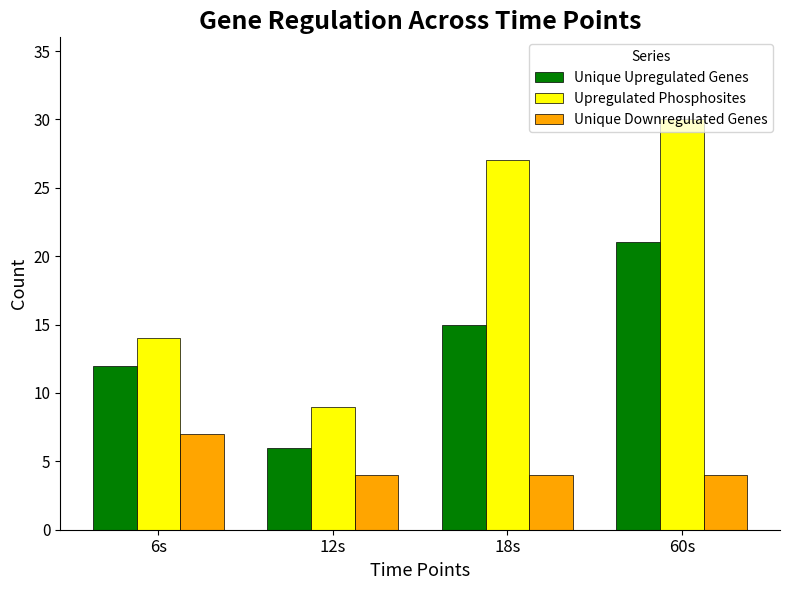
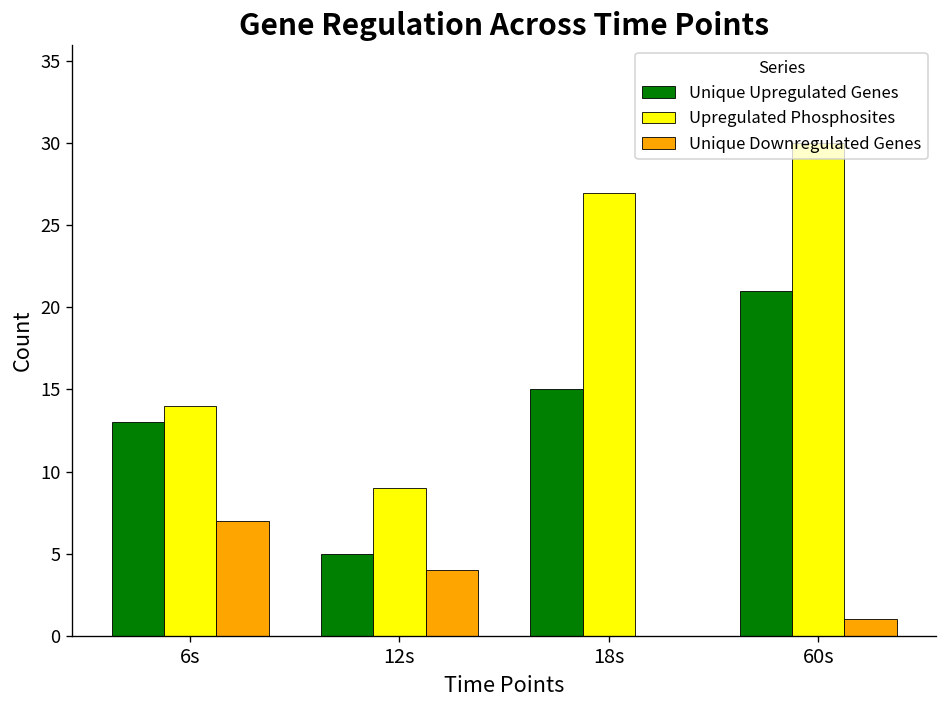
Unique Upregulated Genes, 6s: 12 -> 13
Unique Upregulated Genes, 12s: 6 -> 5
Unique Downregulated Genes, 18s: 4 -> 0
Unique Downregulated Genes, 60s: 4 -> 1
